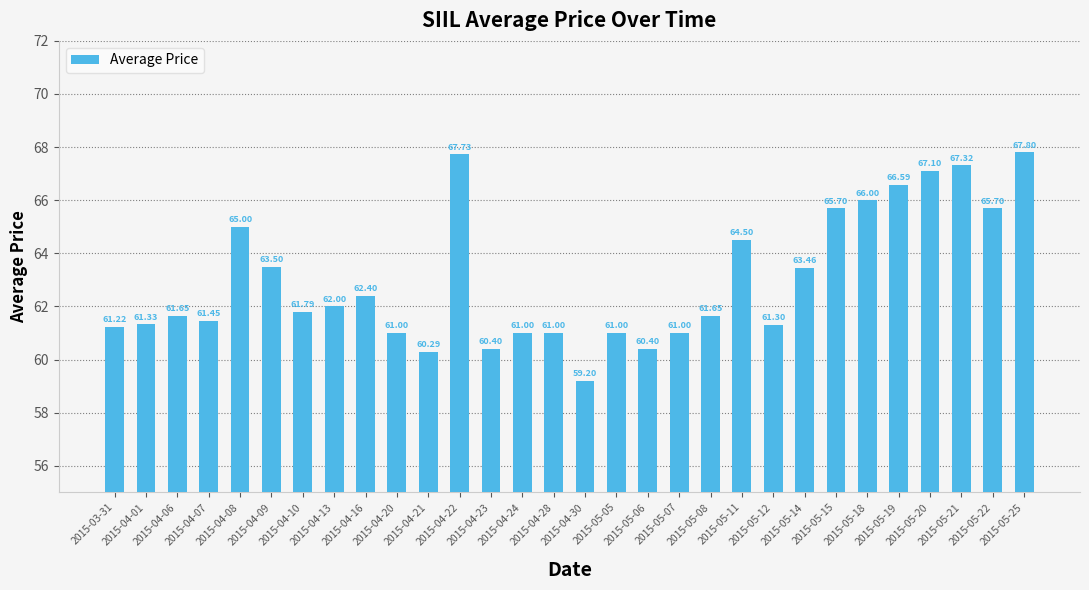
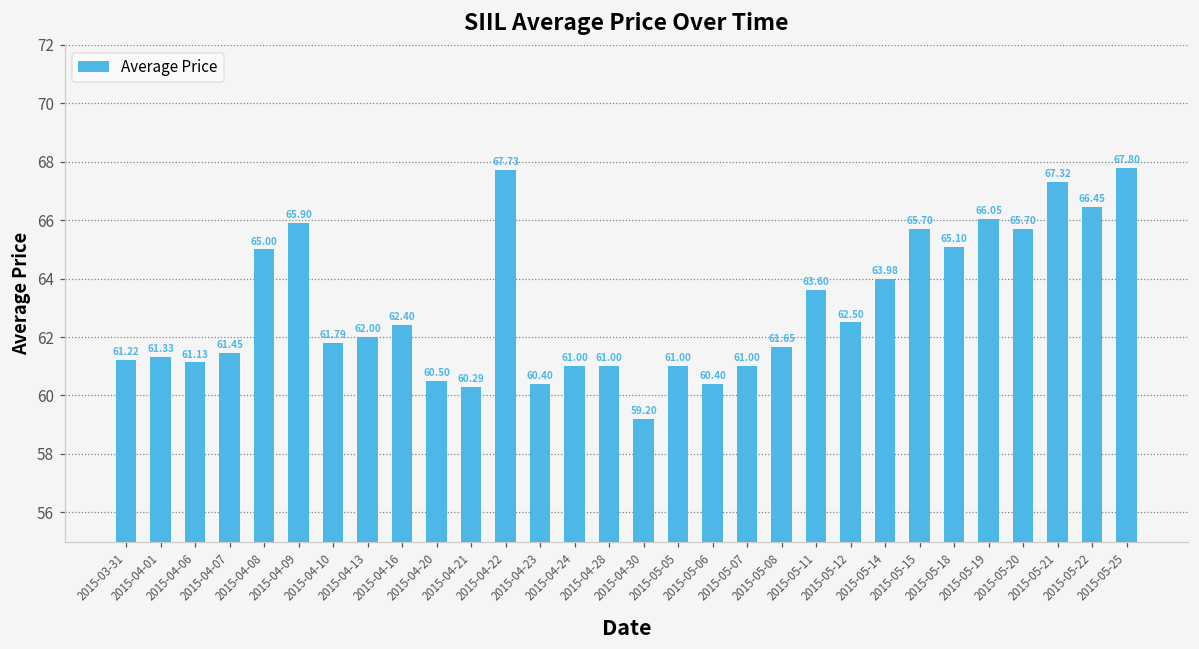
2015-04-06: 61.65 -> 61.13
2015-04-09: 63.50 -> 65.90
2015-04-20: 61.00 -> 60.50
2015-05-11: 64.50 -> 63.60
2015-05-12: 61.30 -> 62.50
2015-05-14: 63.46 -> 63.98
2015-05-18: 66.00 -> 65.10
2015-05-19: 66.59 -> 66.05
2015-05-20: 67.10 -> 65.70
2015-05-22: 65.70 -> 66.45
